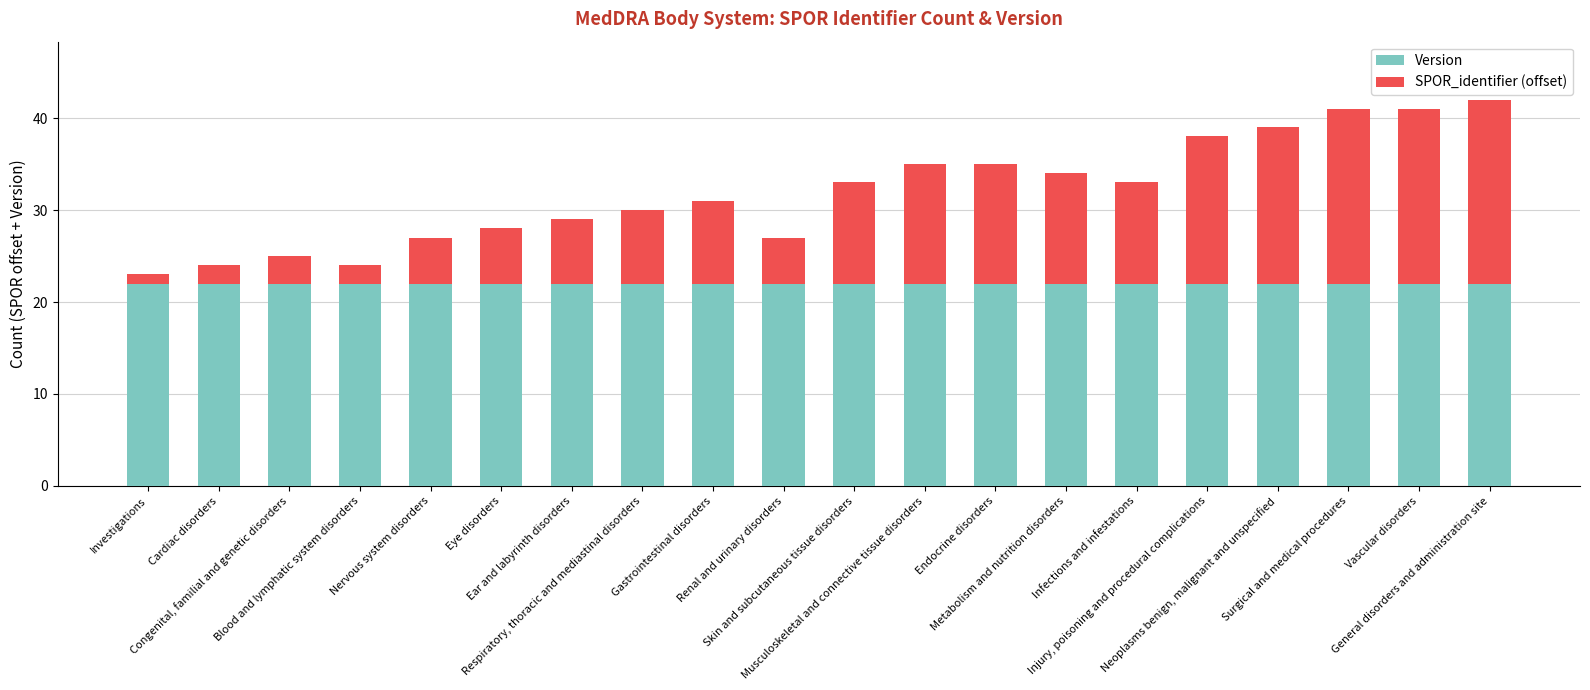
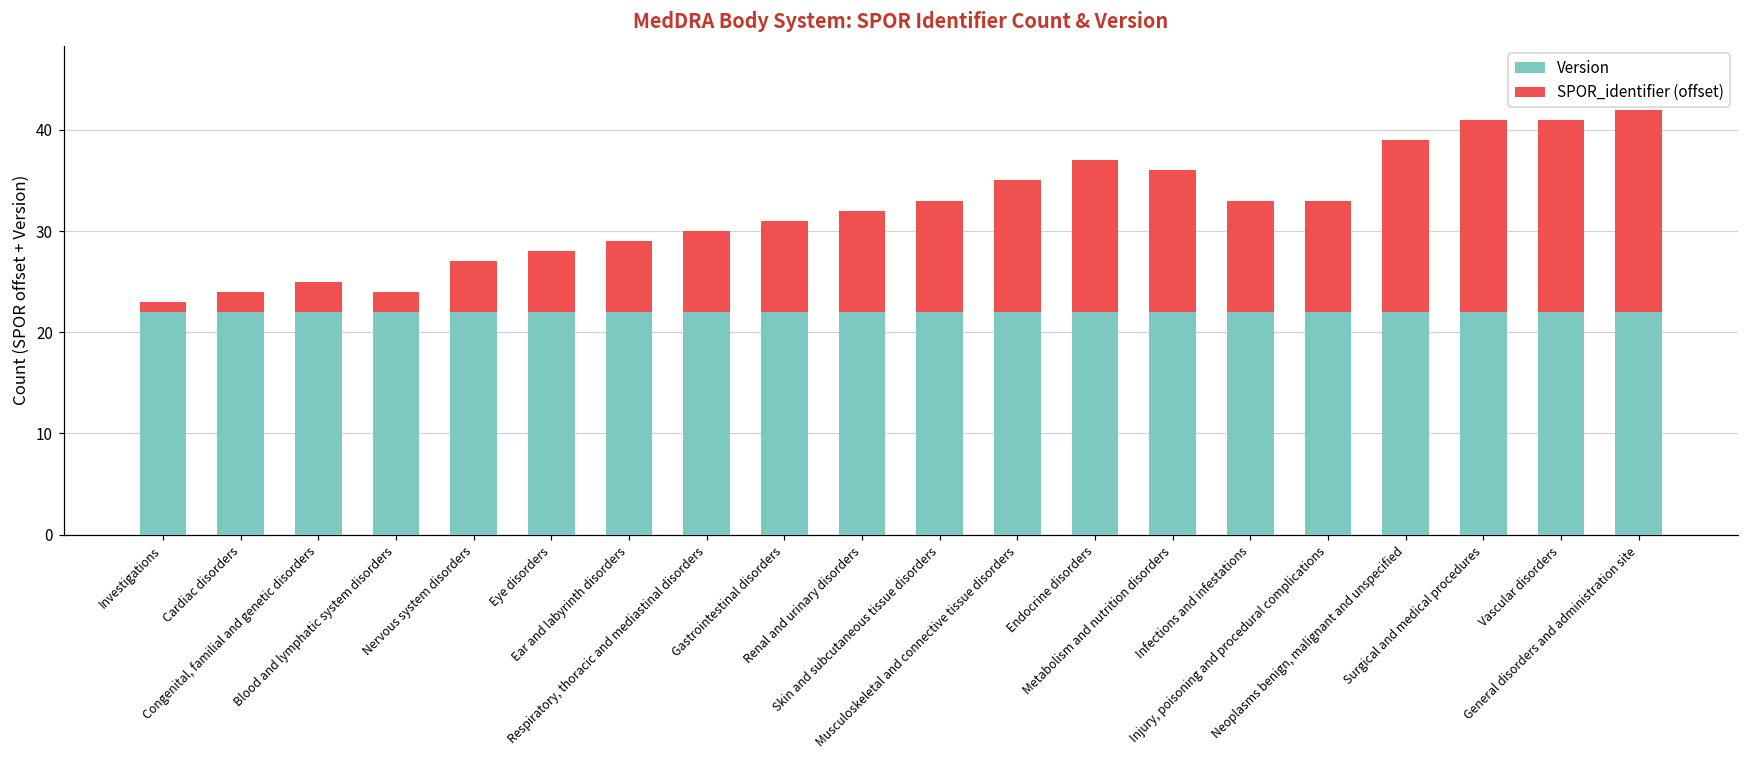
SPOR_identifier (offset), Renal and urinary disorders: 5 -> 10
SPOR_identifier (offset), Endocrine disorders: 13 -> 15
SPOR_identifier (offset), Metabolism and nutrition disorders: 12 -> 14
SPOR_identifier (offset), Injury, poisoning and procedural complications: 16 -> 11
